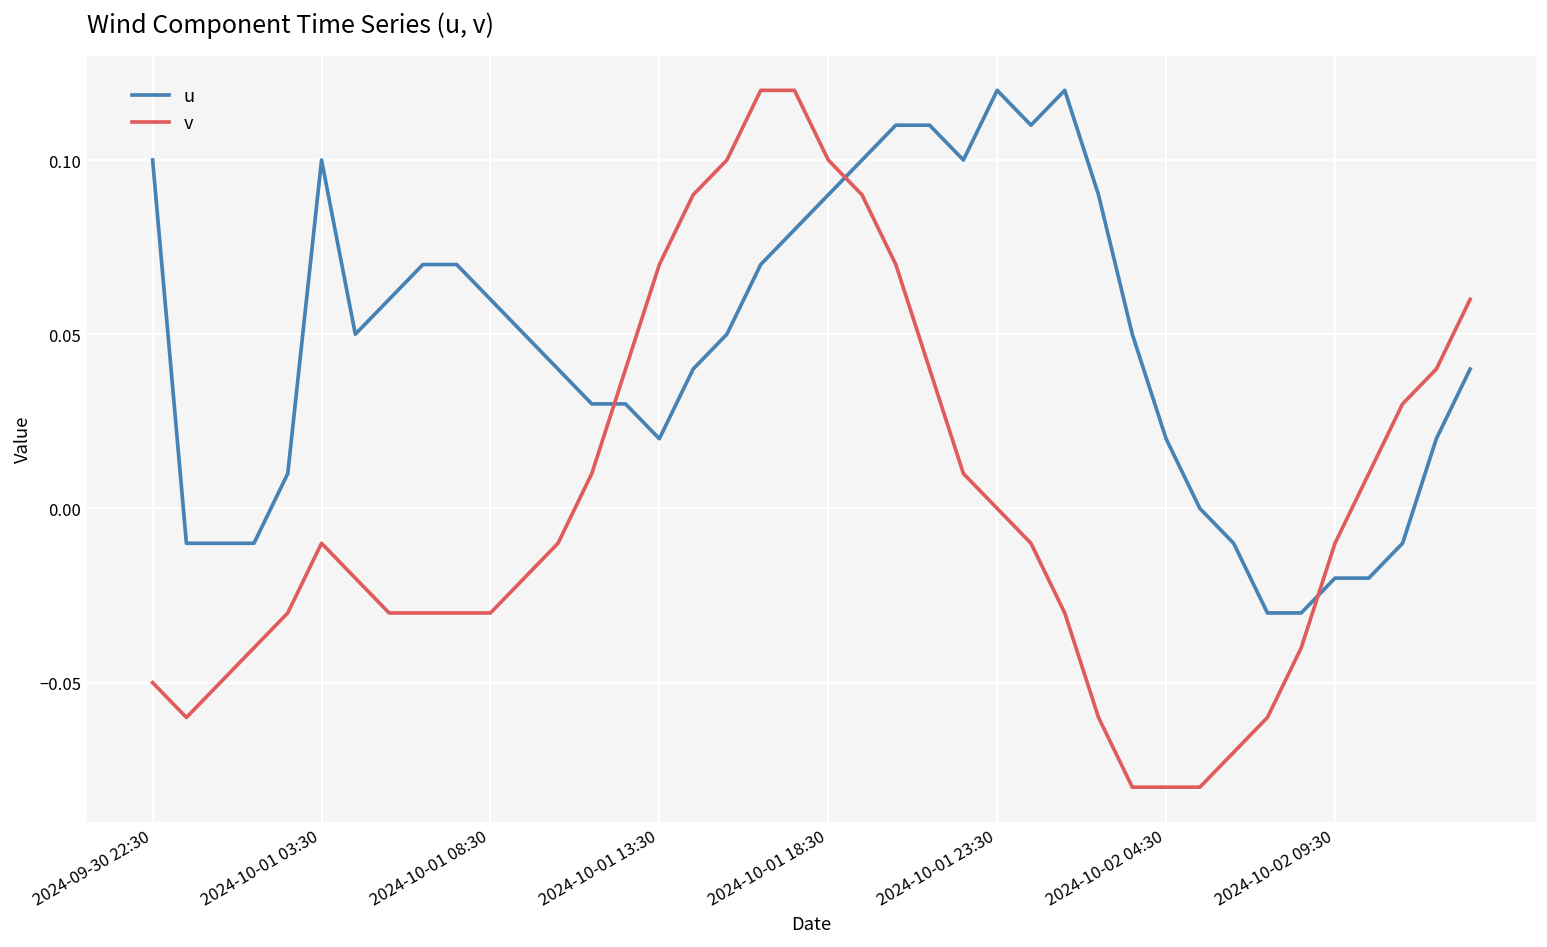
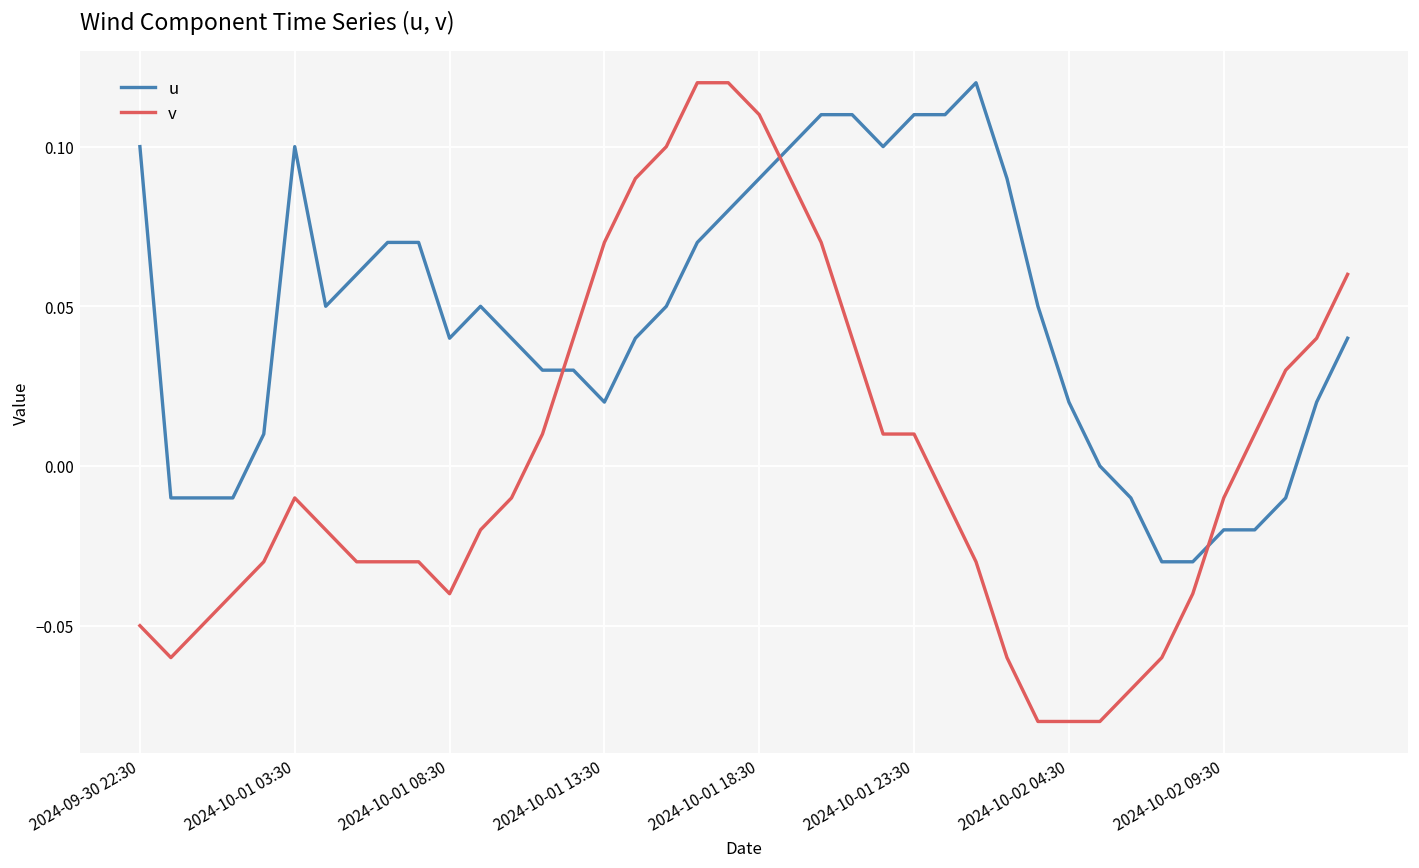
u, 2024-10-01 08:30: 0.06 -> 0.04
v, 2024-10-01 08:30: -0.03 -> -0.04
v, 2024-10-01 18:30: 0.10 -> 0.11
u, 2024-10-01 23:30: 0.12 -> 0.11
v, 2024-10-01 23:30: 0.00 -> 0.01
